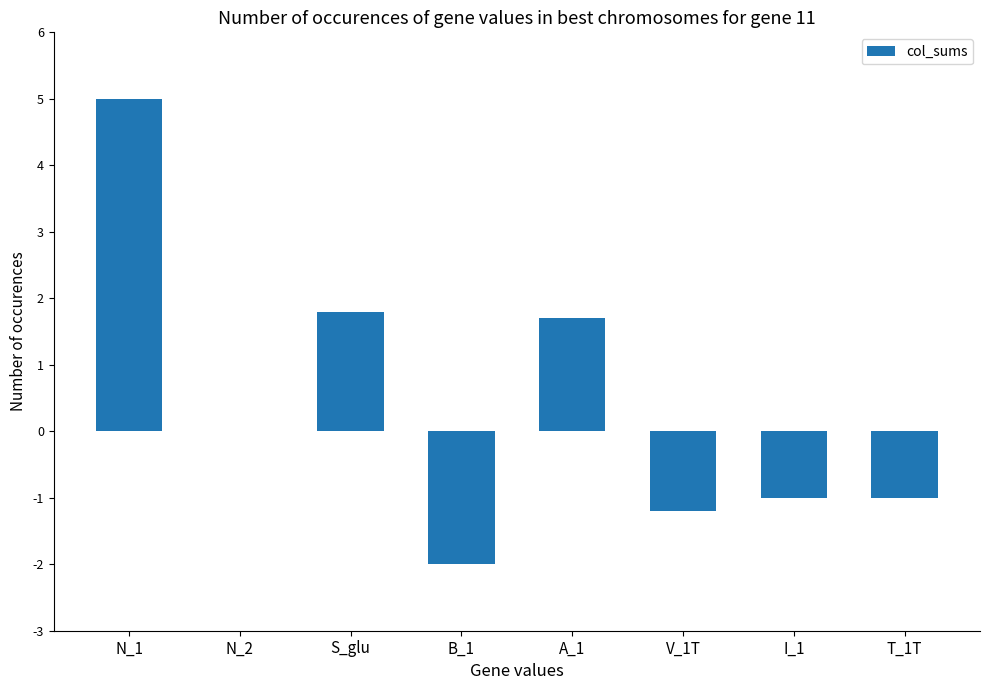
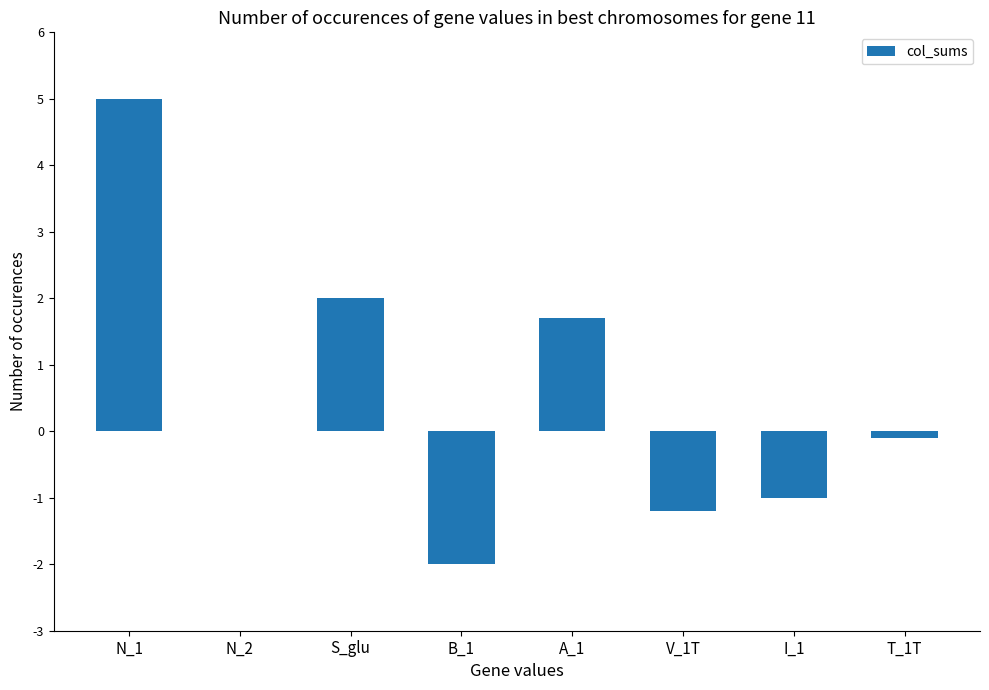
S_glu: 1.8 -> 2.0
T_1T: -1.0 -> -0.1
